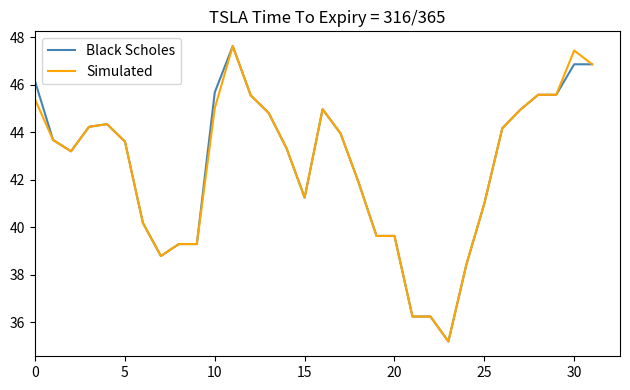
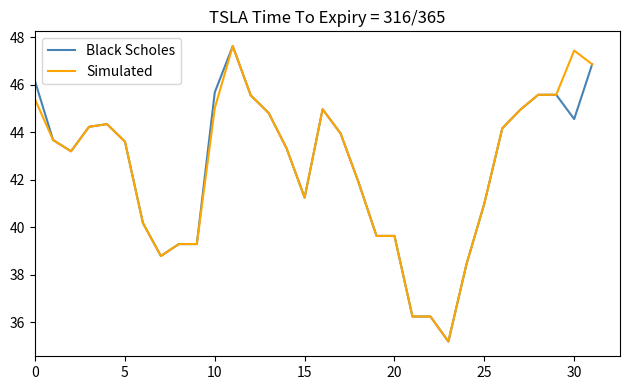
Black Scholes, 30: 46.9 -> 44.6
